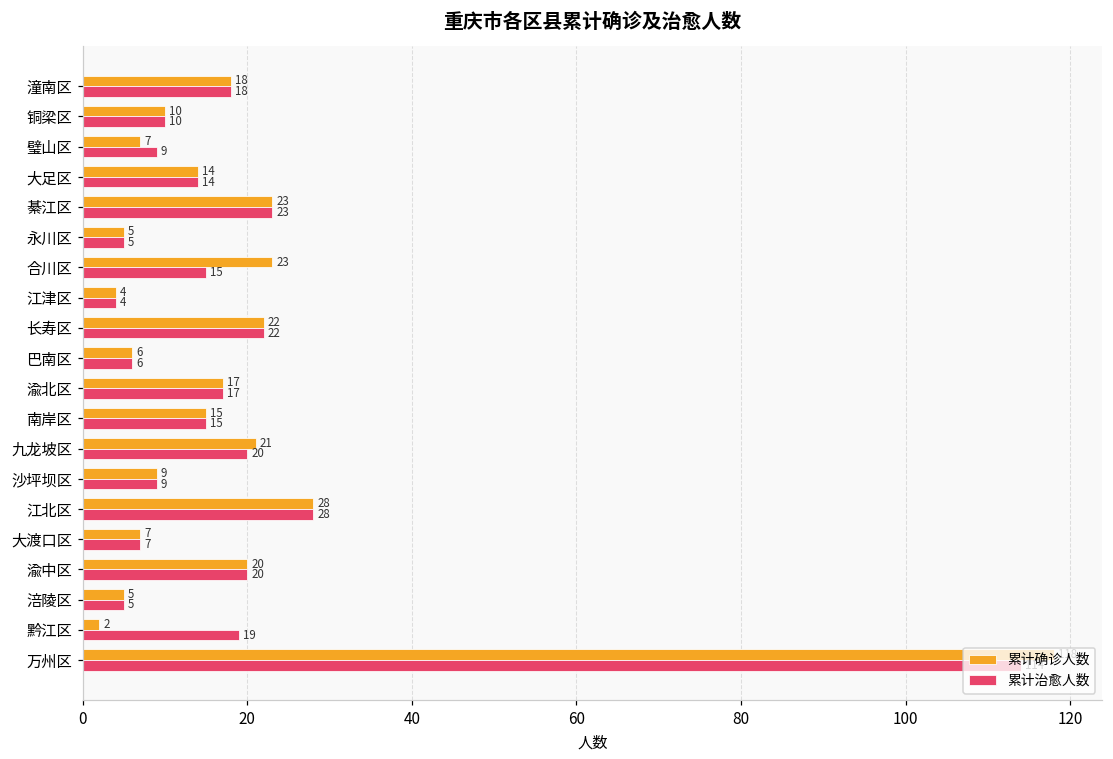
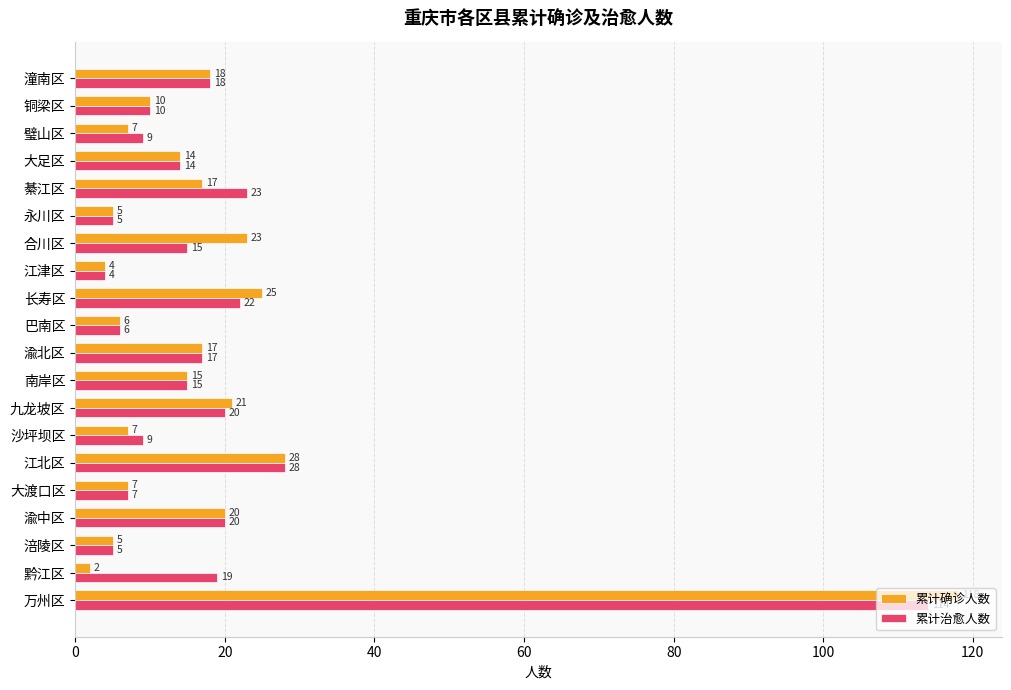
累计确诊人数, 綦江区: 23 -> 17
累计确诊人数, 长寿区: 22 -> 25
累计确诊人数, 沙坪坝区: 9 -> 7
